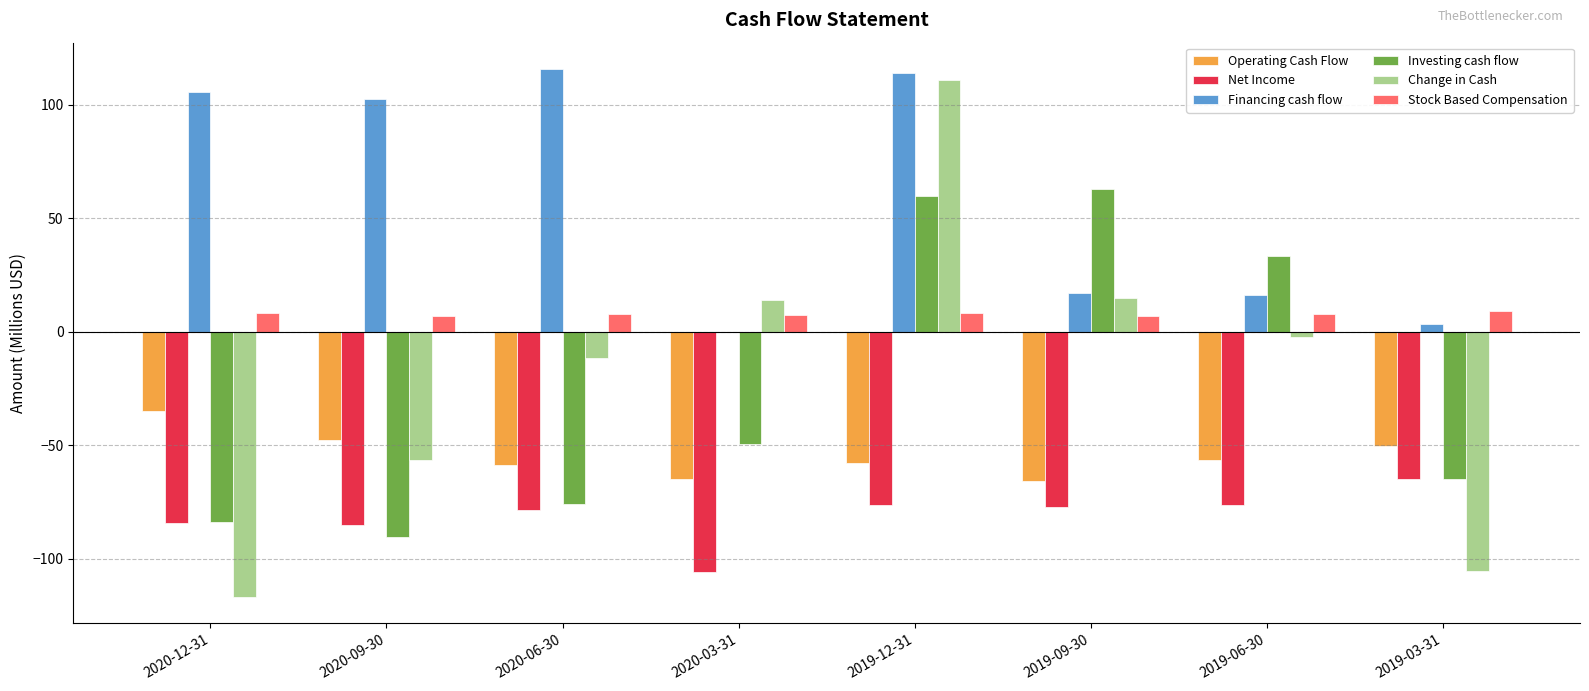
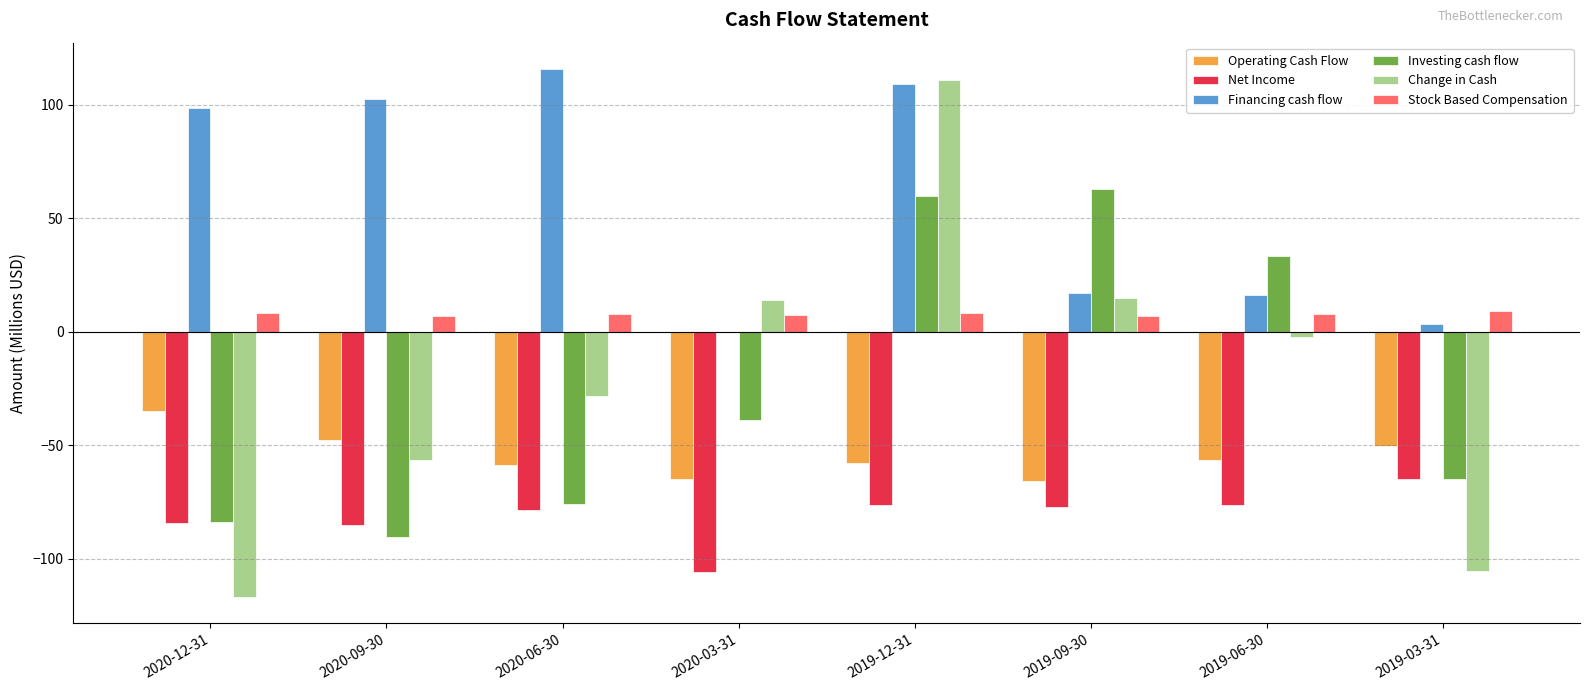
Financing cash flow, 2020-12-31: 106 -> 98
Change in Cash, 2020-06-30: -12 -> -28
Investing cash flow, 2020-03-31: -50 -> -39
Financing cash flow, 2019-12-31: 114 -> 109
